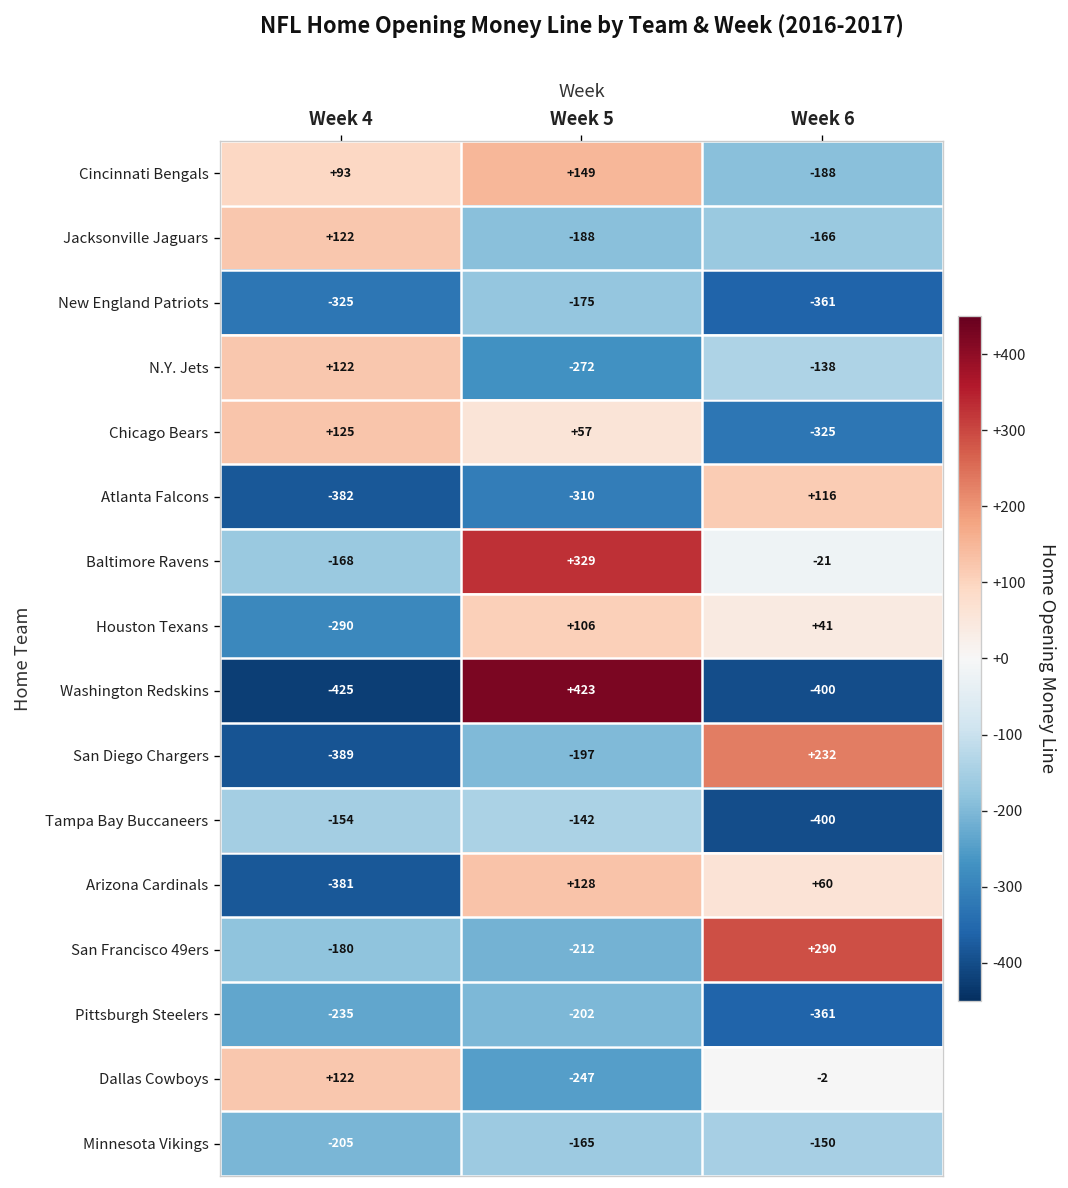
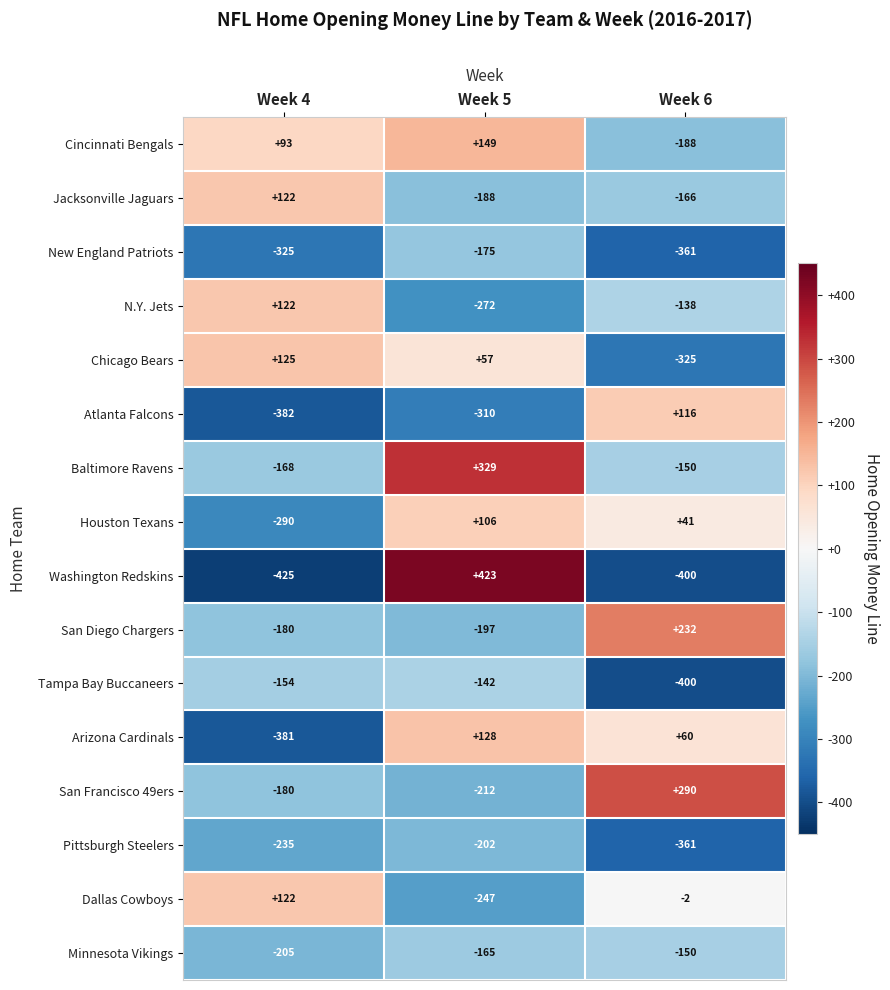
Baltimore Ravens, Week 6: -21 -> -150
San Diego Chargers, Week 4: -389 -> -180
